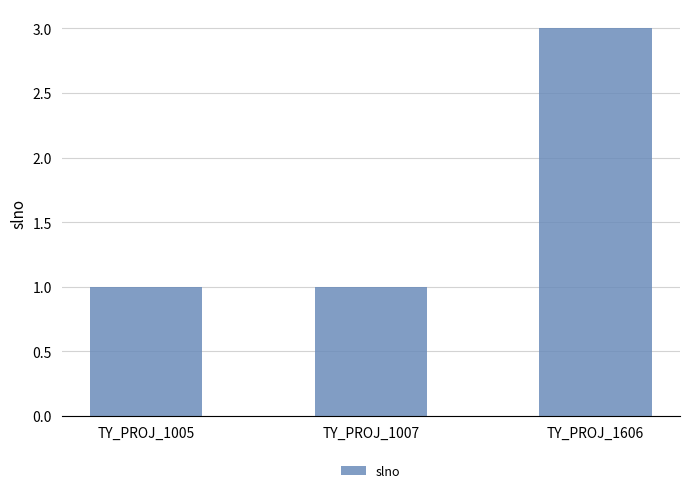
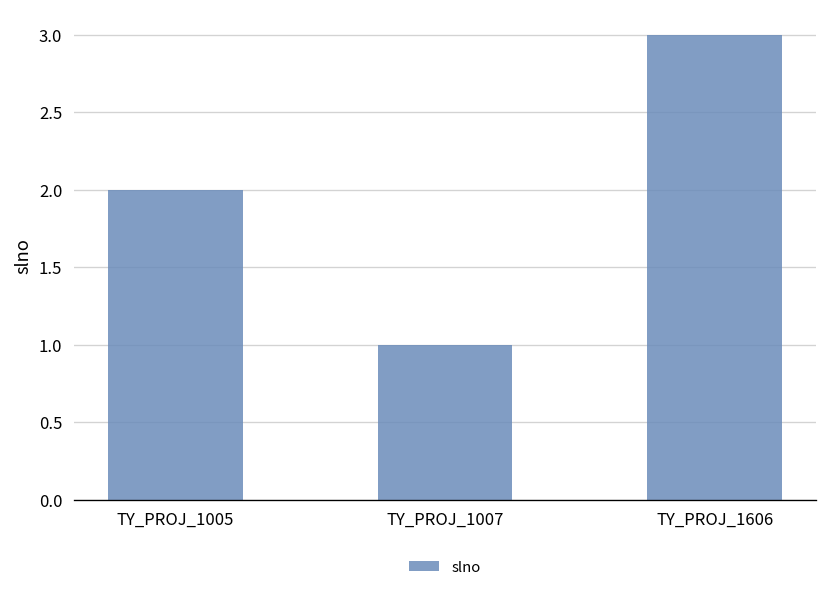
TY_PROJ_1005: 1 -> 2
